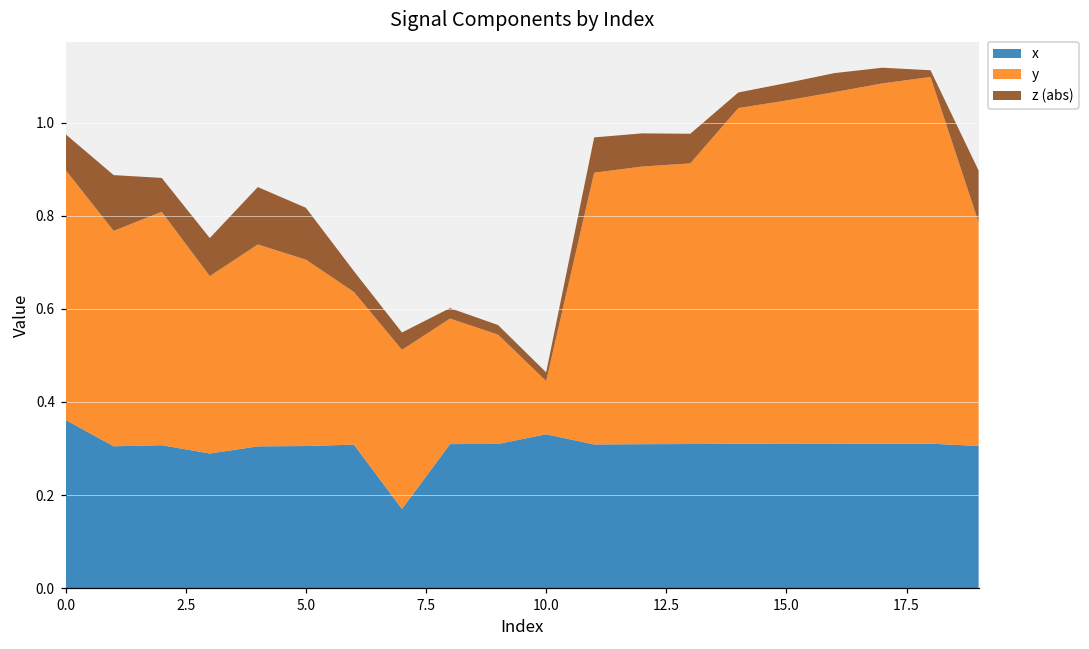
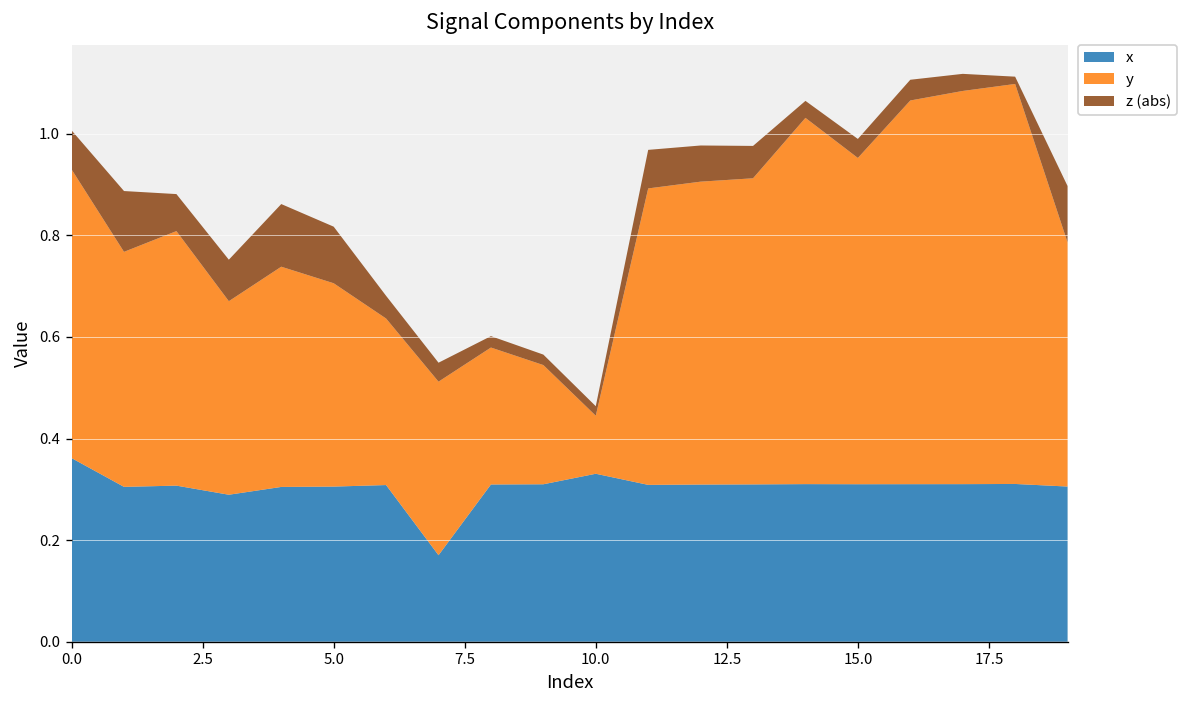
y, 0.0: 0.54 -> 0.57
y, 15.0: 0.74 -> 0.64
